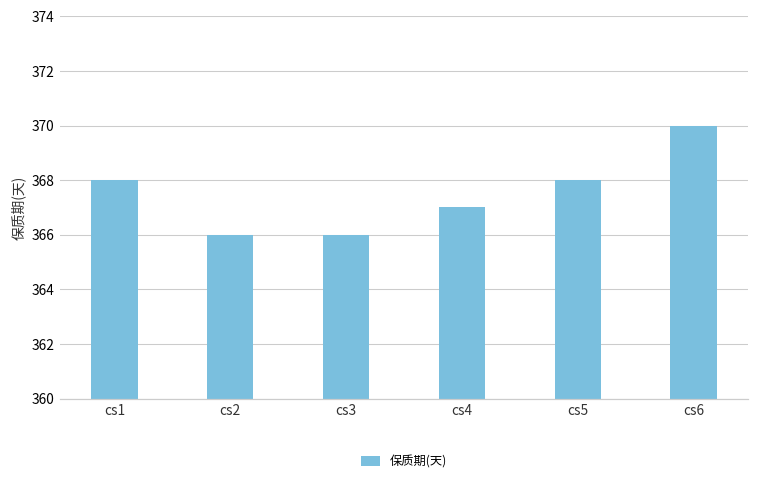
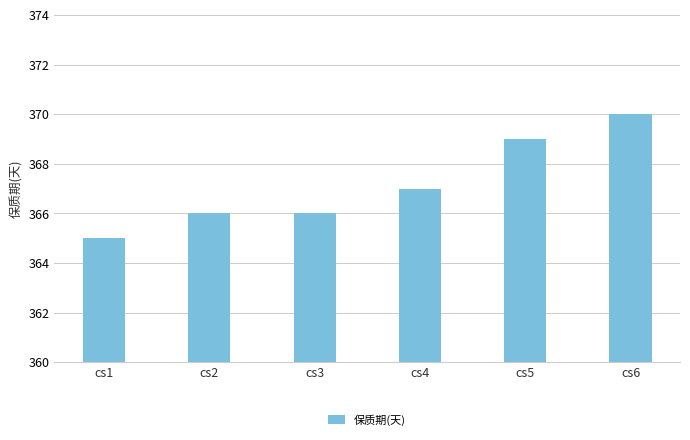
cs1: 368 -> 365
cs5: 368 -> 369
